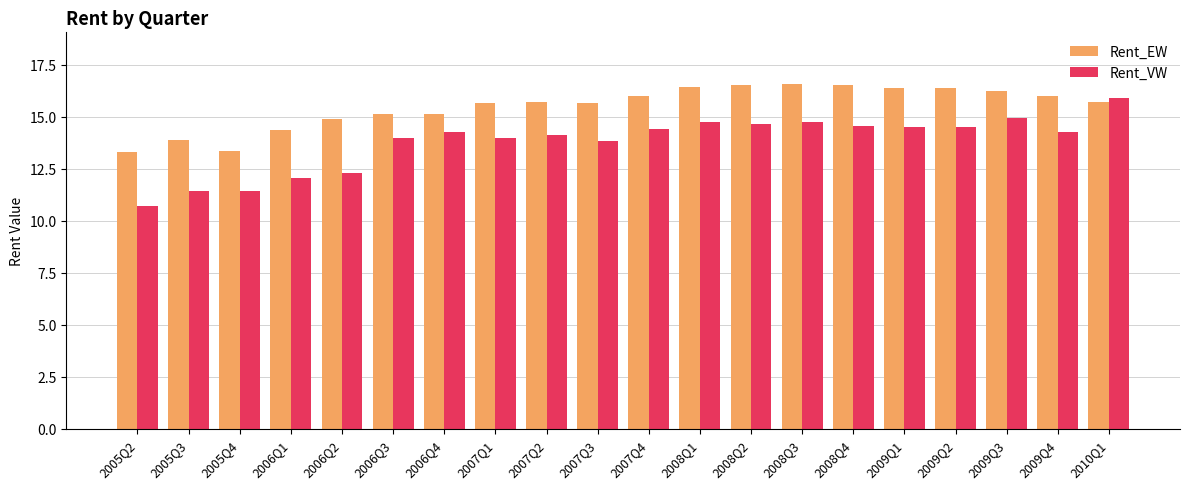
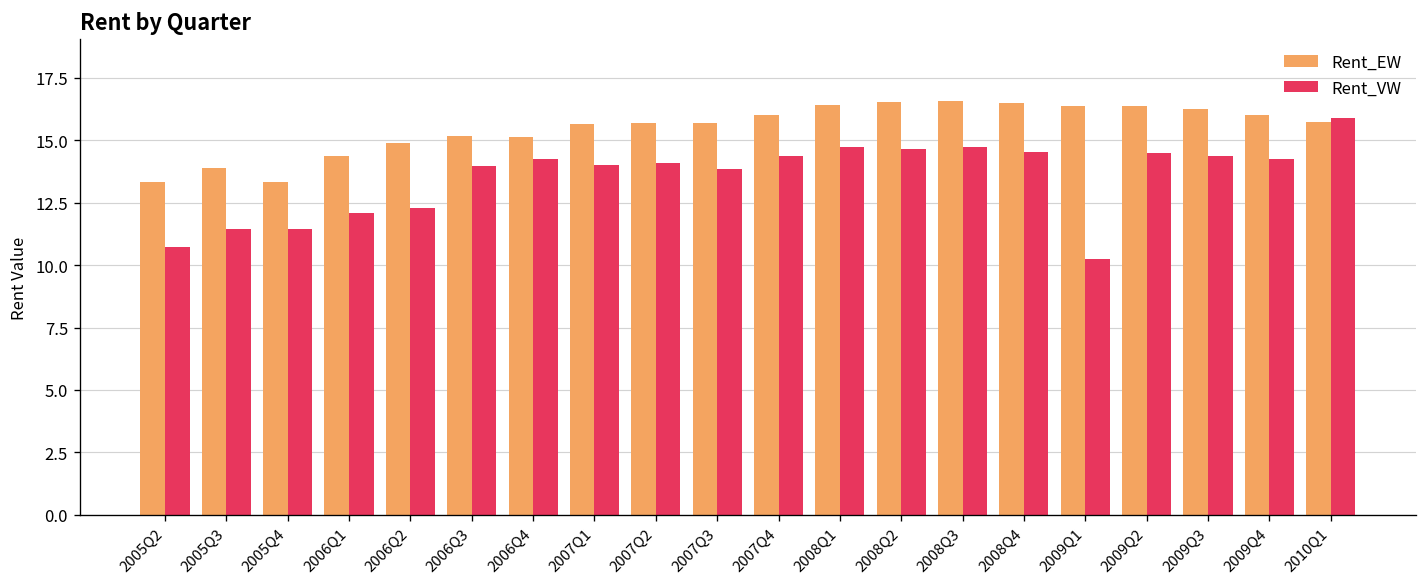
Rent_VW, 2009Q1: 14.5 -> 10.3
Rent_VW, 2009Q3: 14.9 -> 14.4
